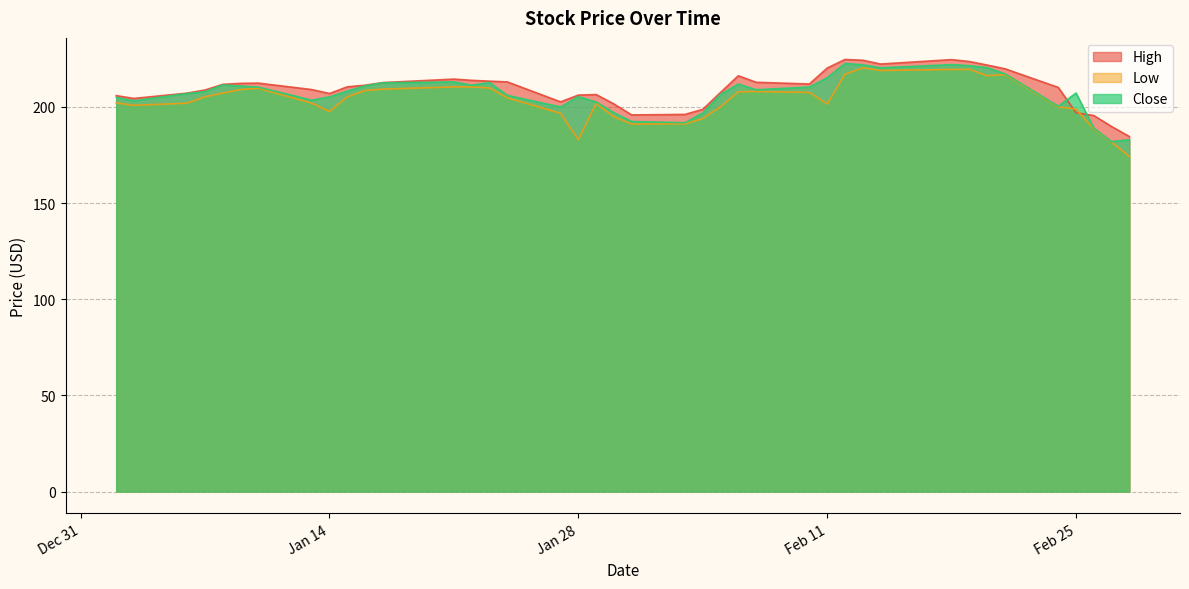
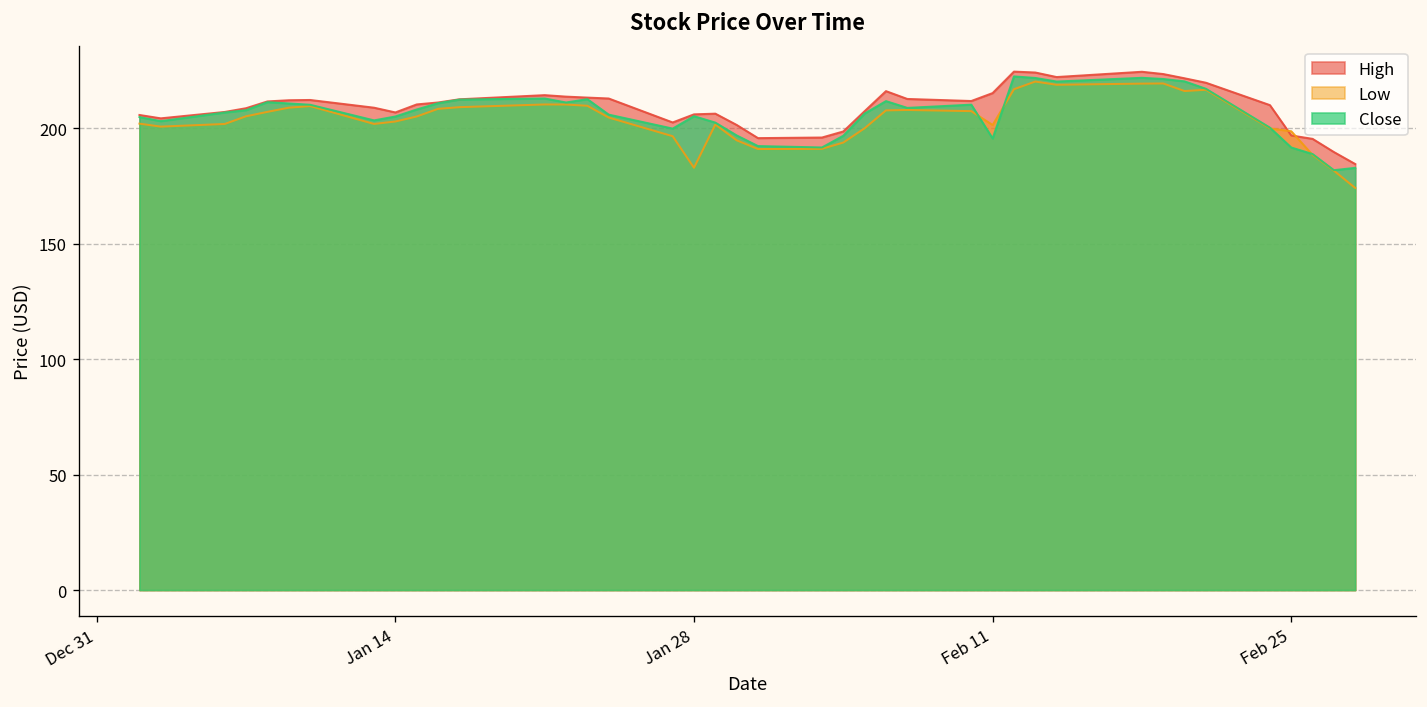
Low, Jan 14: 198 -> 203
High, Feb 11: 220 -> 215
Close, Feb 11: 215 -> 196
Close, Feb 25: 207 -> 192
